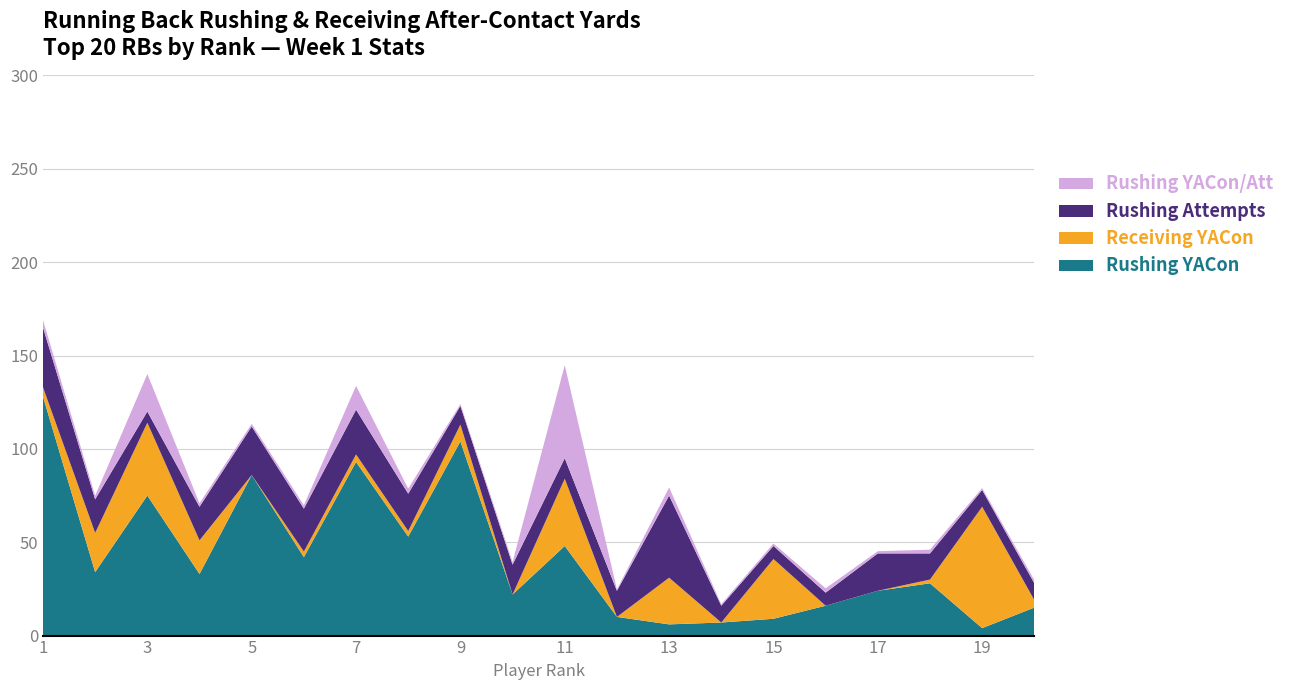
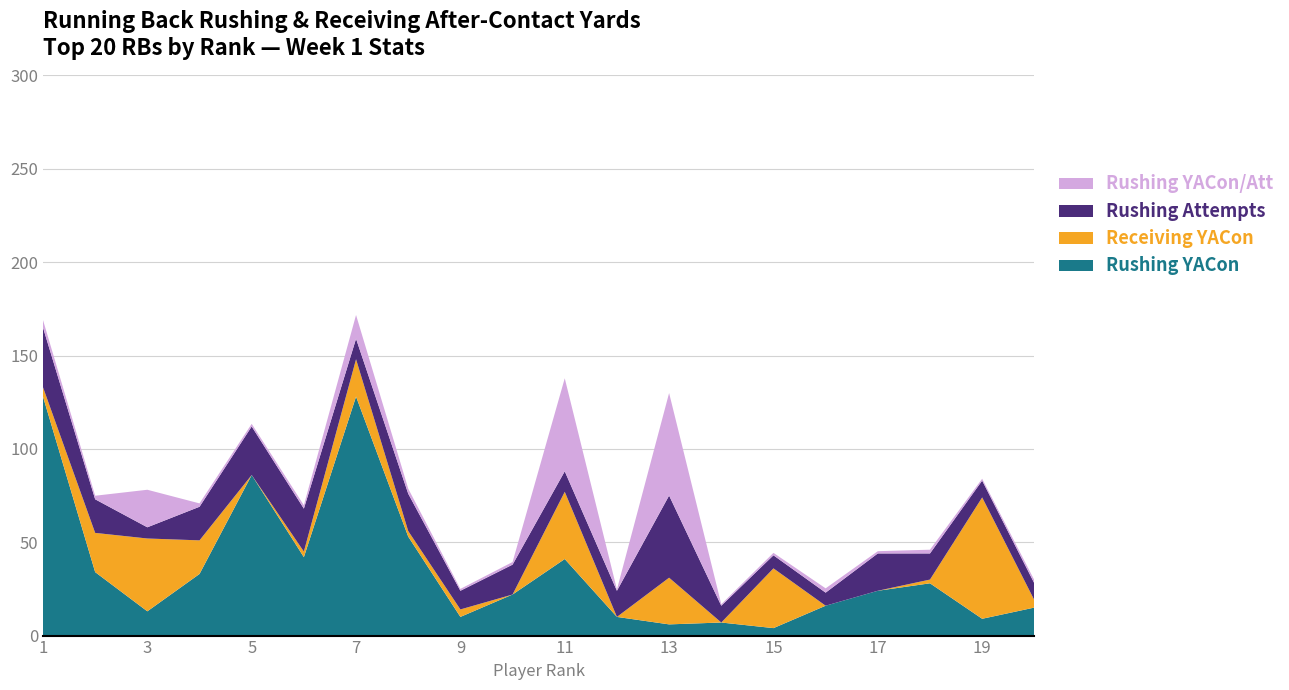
Rushing YACon, 3: 75 -> 13
Rushing YACon, 7: 93 -> 128
Receiving YACon, 7: 4 -> 20
Rushing Attempts, 7: 24 -> 11
Rushing YACon, 9: 104 -> 10
Receiving YACon, 9: 9 -> 4
Rushing YACon, 11: 48 -> 41
Rushing YACon/Att, 13: 4 -> 55
Rushing YACon, 15: 9 -> 4
Rushing YACon, 19: 4 -> 9
